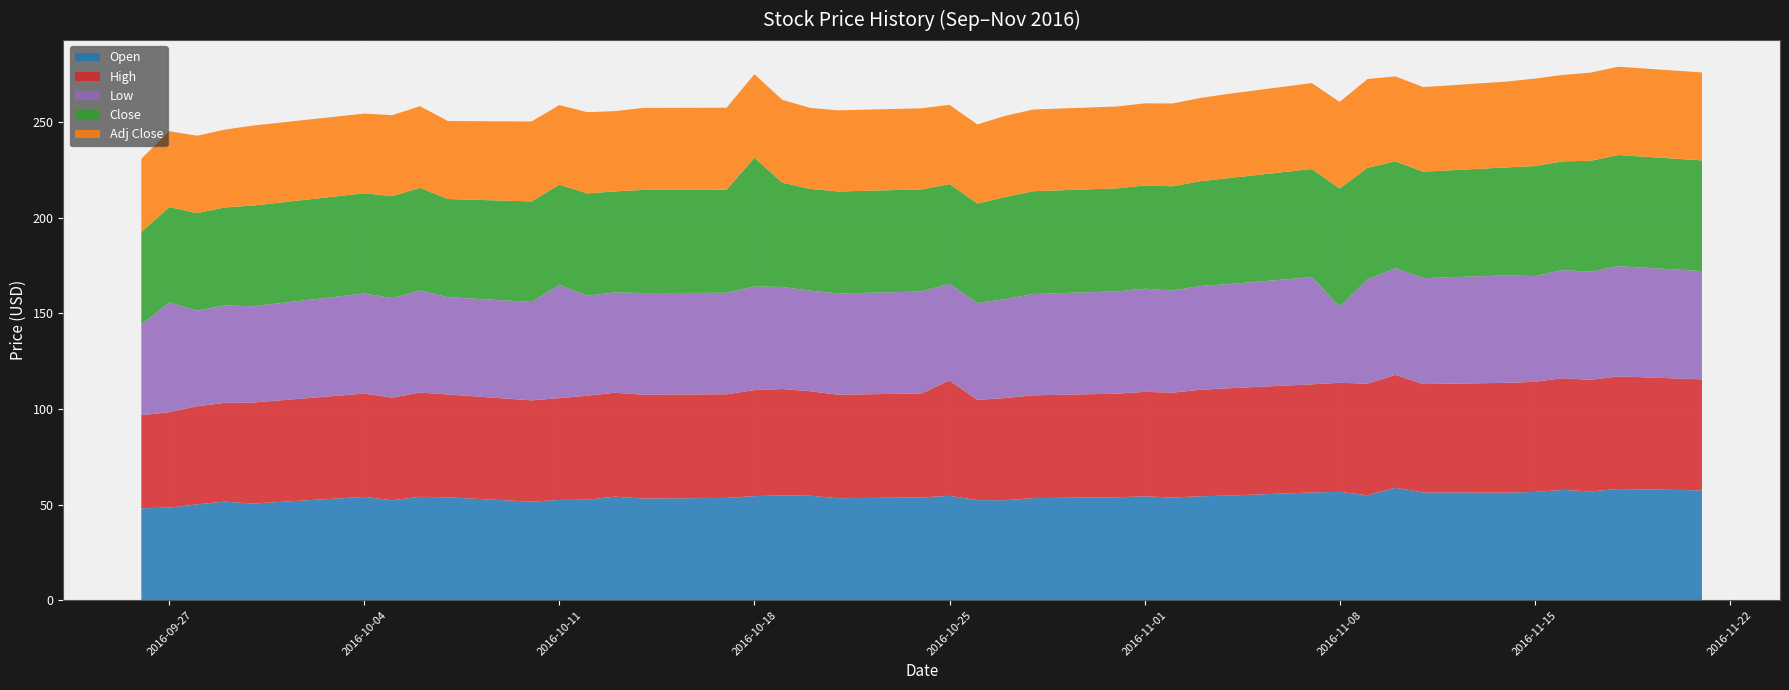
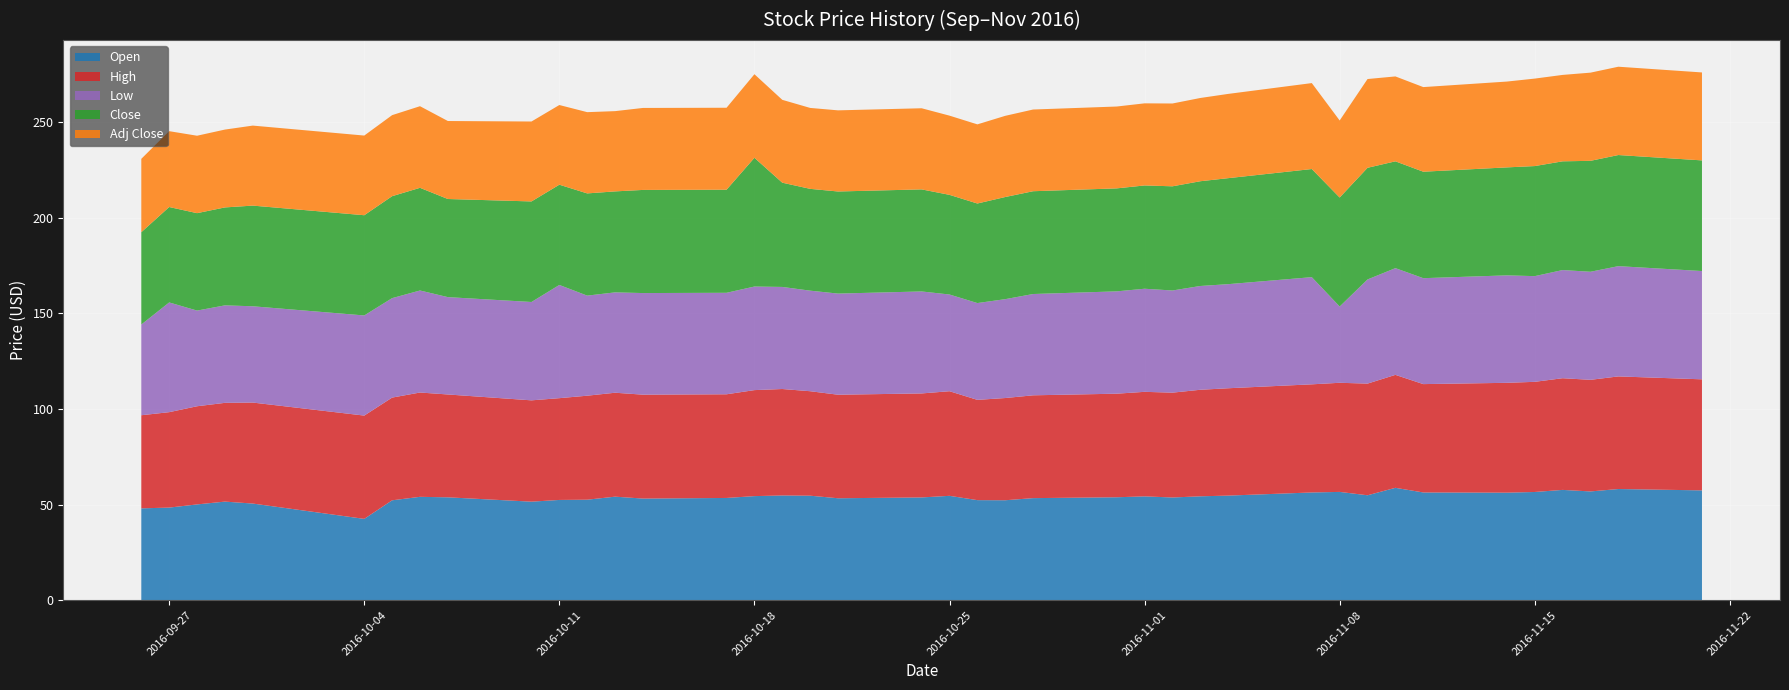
Open, 2016-10-04: 54 -> 43
High, 2016-10-25: 60 -> 55
Close, 2016-11-08: 62 -> 57
Adj Close, 2016-11-08: 45 -> 40
